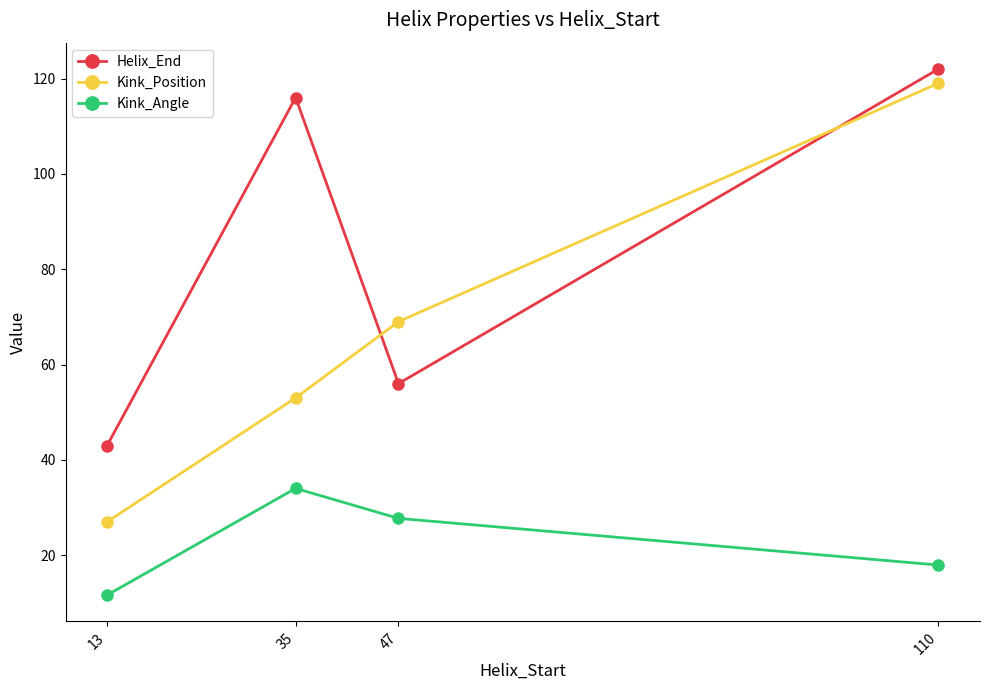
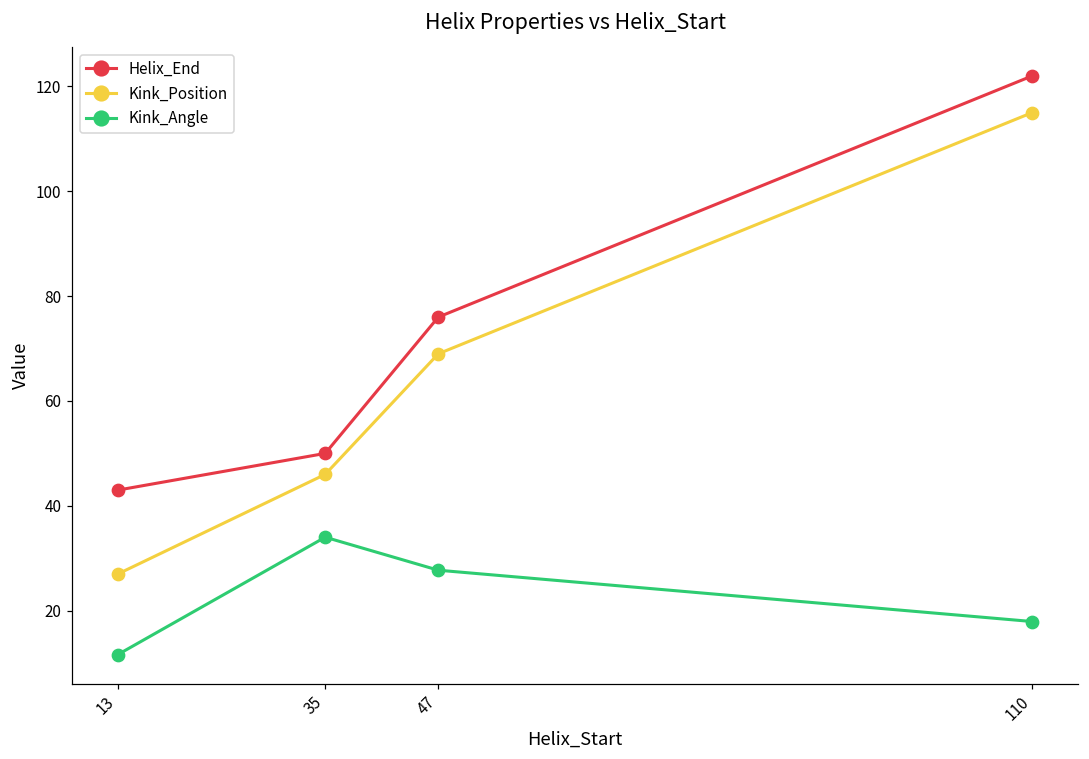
Helix_End, 35: 116 -> 50
Kink_Position, 35: 53 -> 46
Helix_End, 47: 56 -> 76
Kink_Position, 110: 119 -> 115
